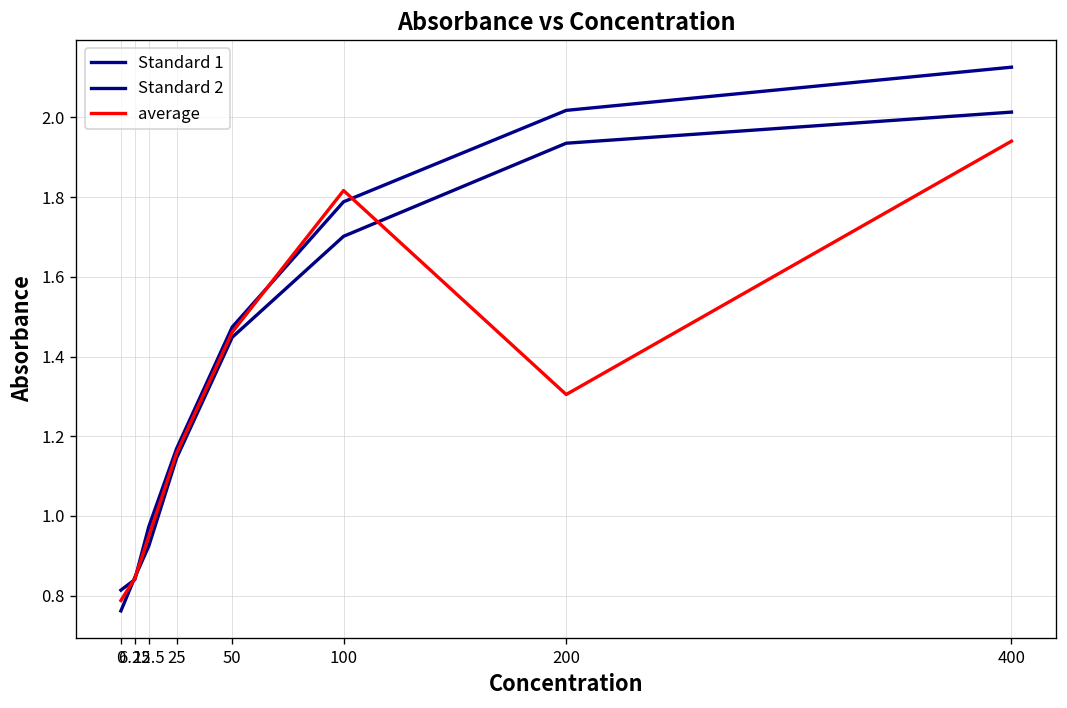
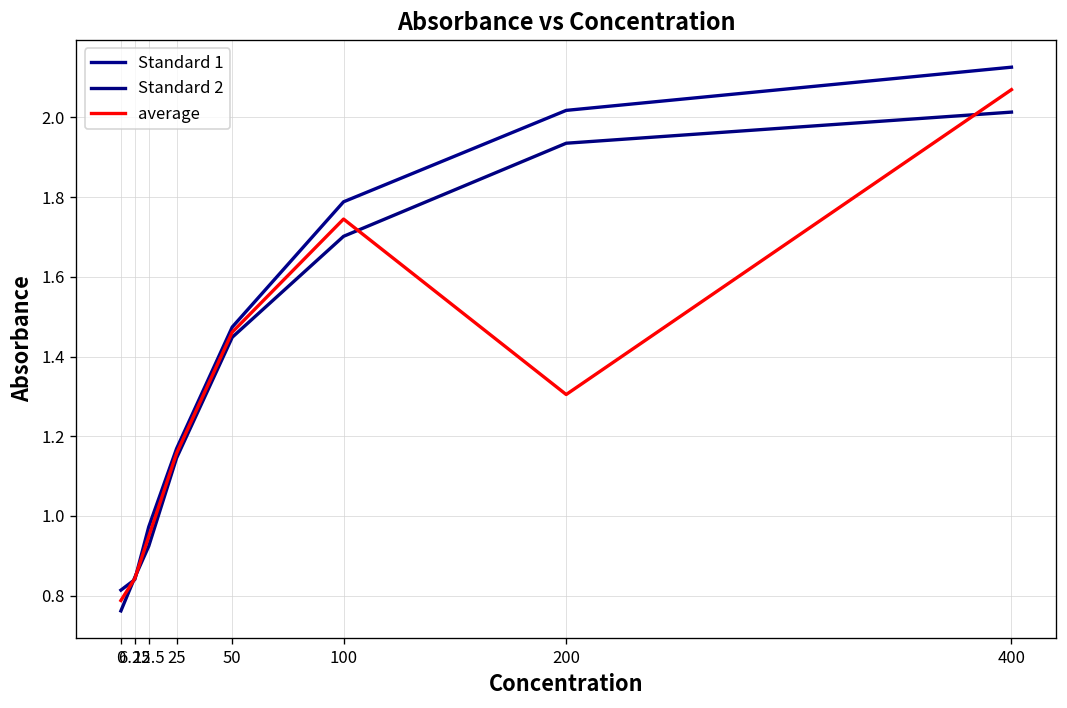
average, 100: 1.82 -> 1.75
average, 400: 1.94 -> 2.07
